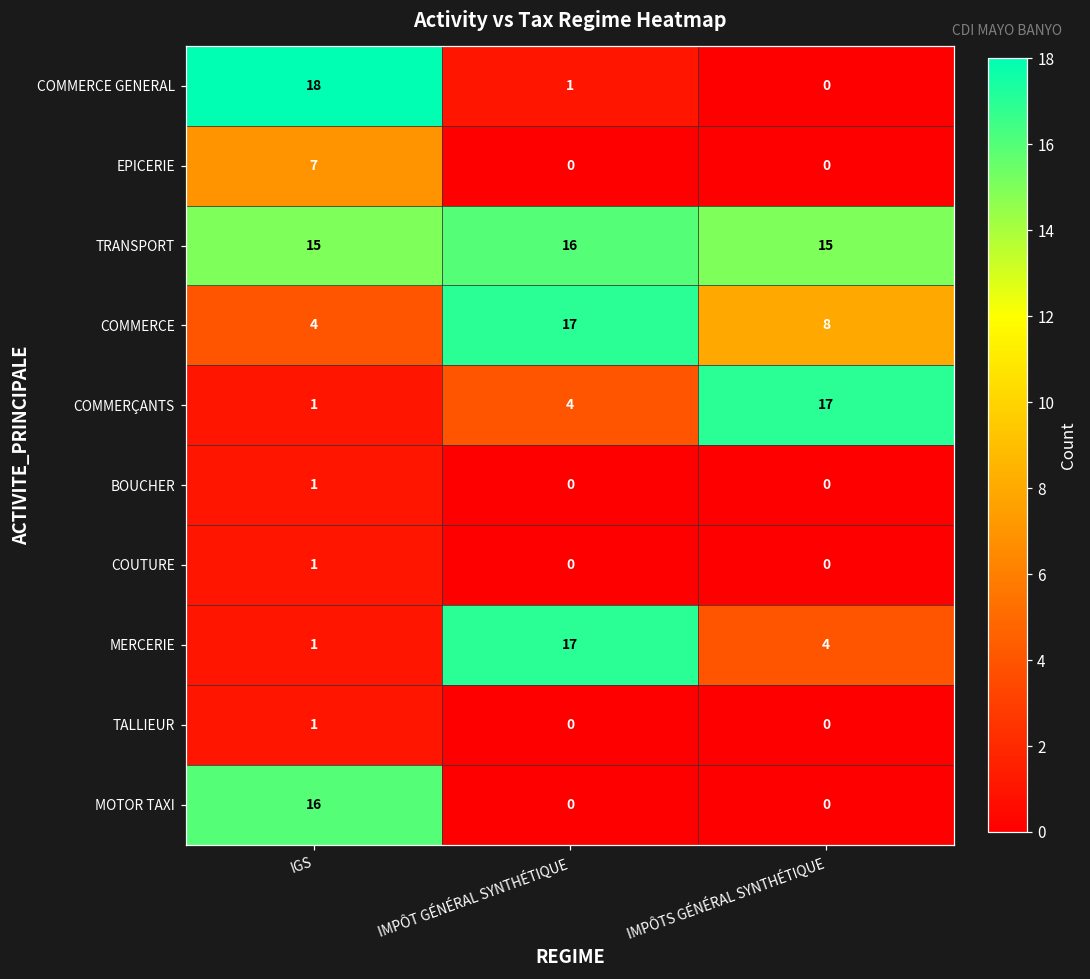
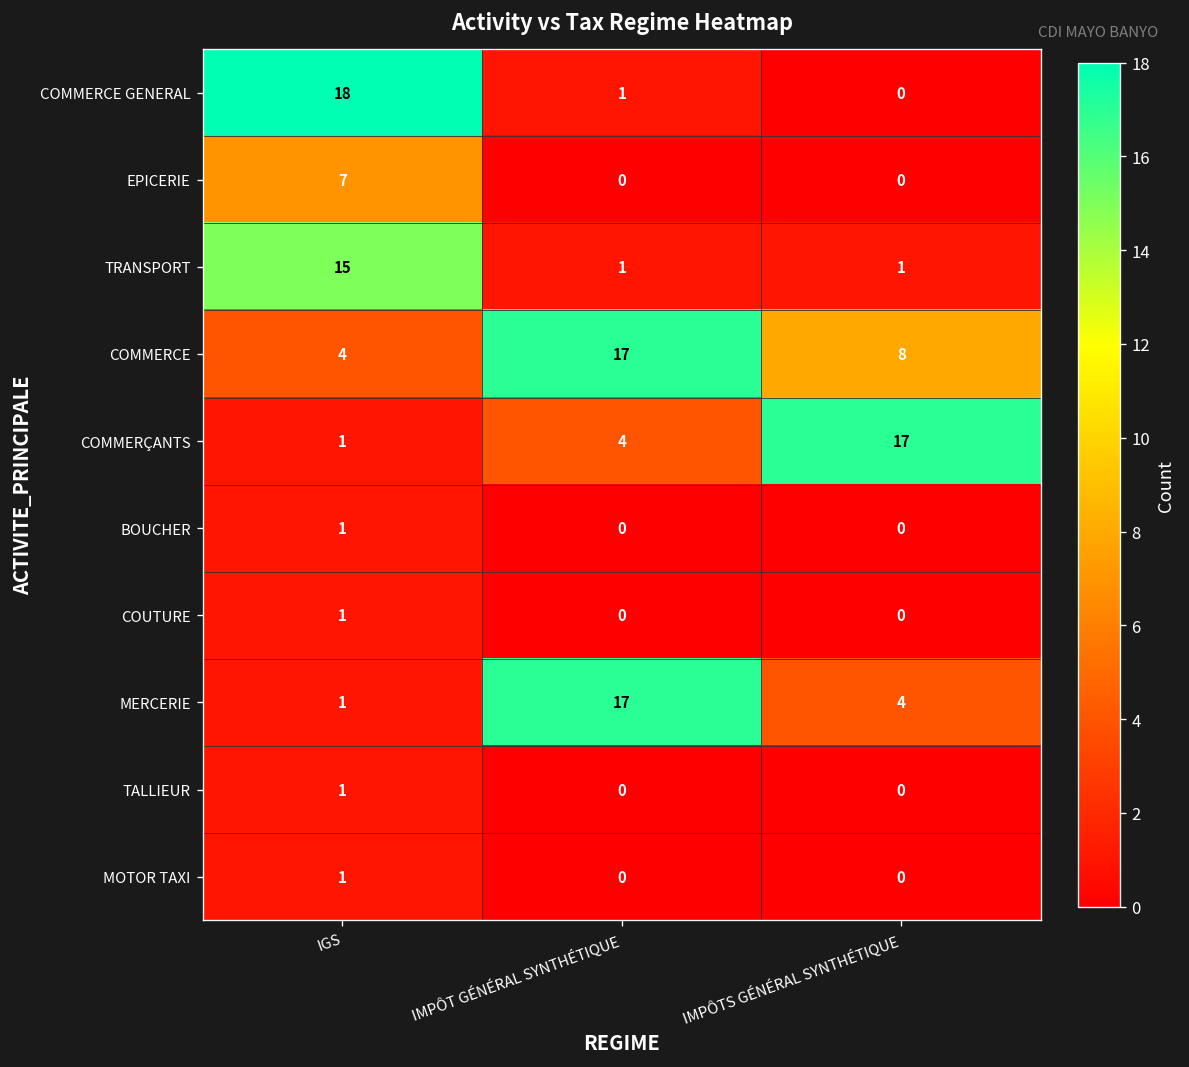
TRANSPORT, IMPÔT GÉNÉRAL SYNTHÉTIQUE: 16 -> 1
TRANSPORT, IMPÔTS GÉNÉRAL SYNTHÉTIQUE: 15 -> 1
MOTOR TAXI, IGS: 16 -> 1
